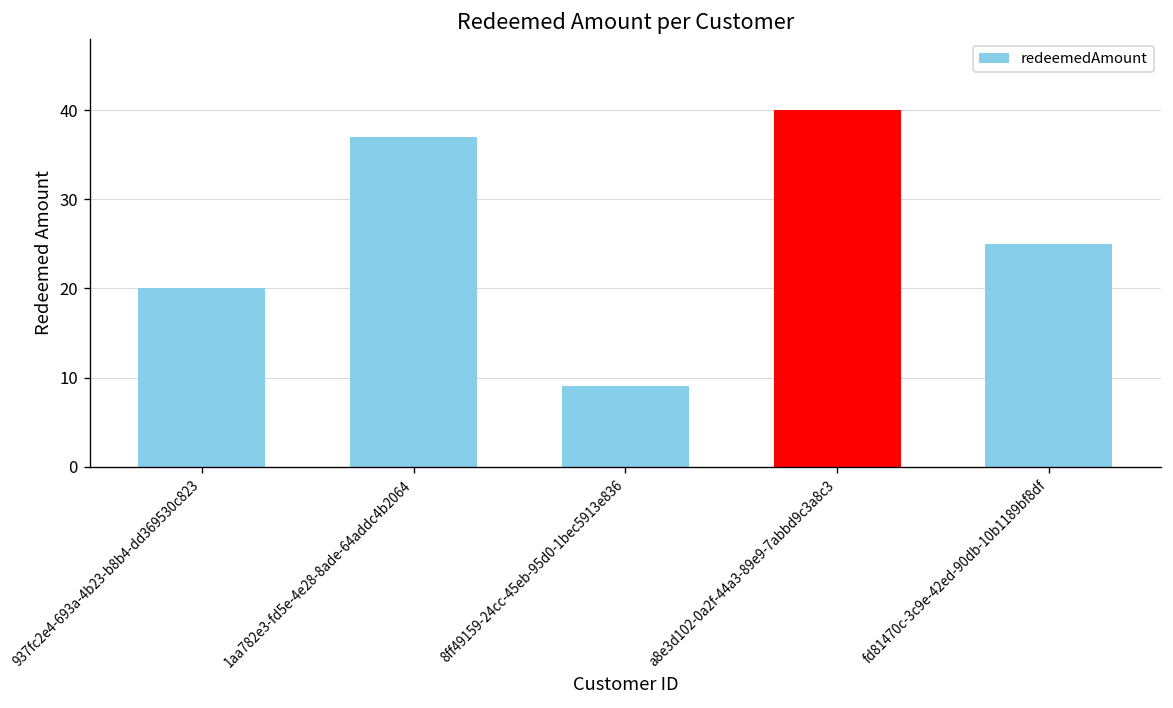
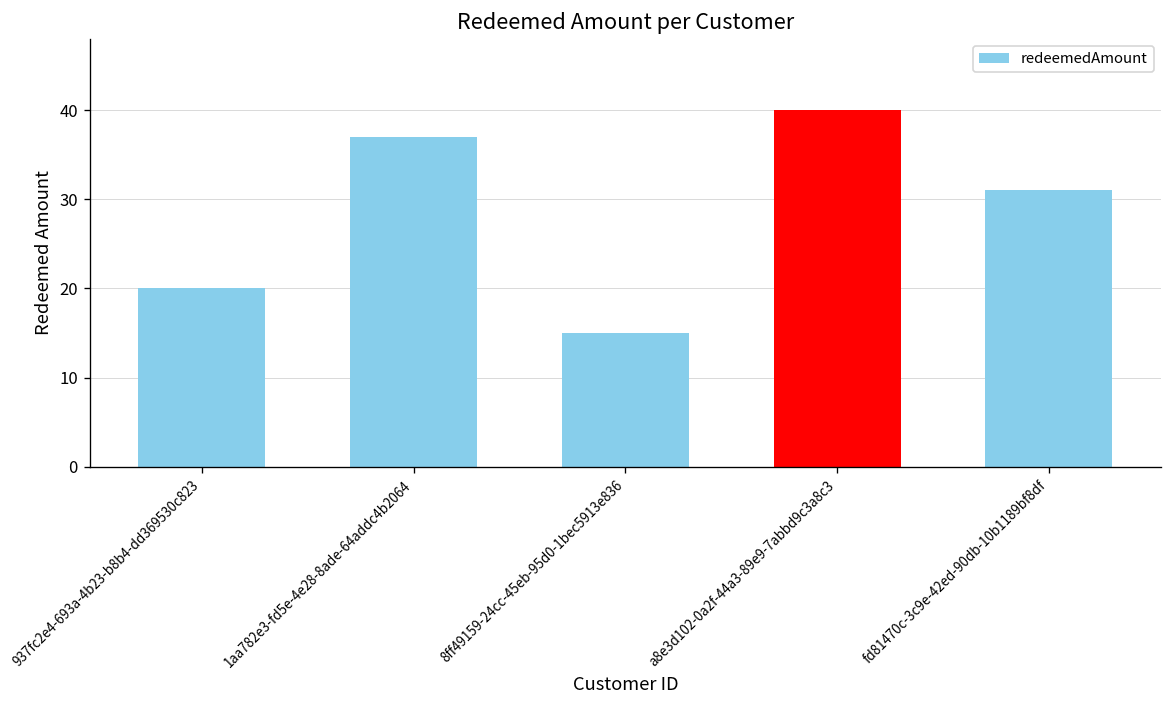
8ff49159-24cc-45eb-95d0-1bec5913e836: 9 -> 15
fd81470c-3c9e-42ed-90db-10b1189bf8df: 25 -> 31
